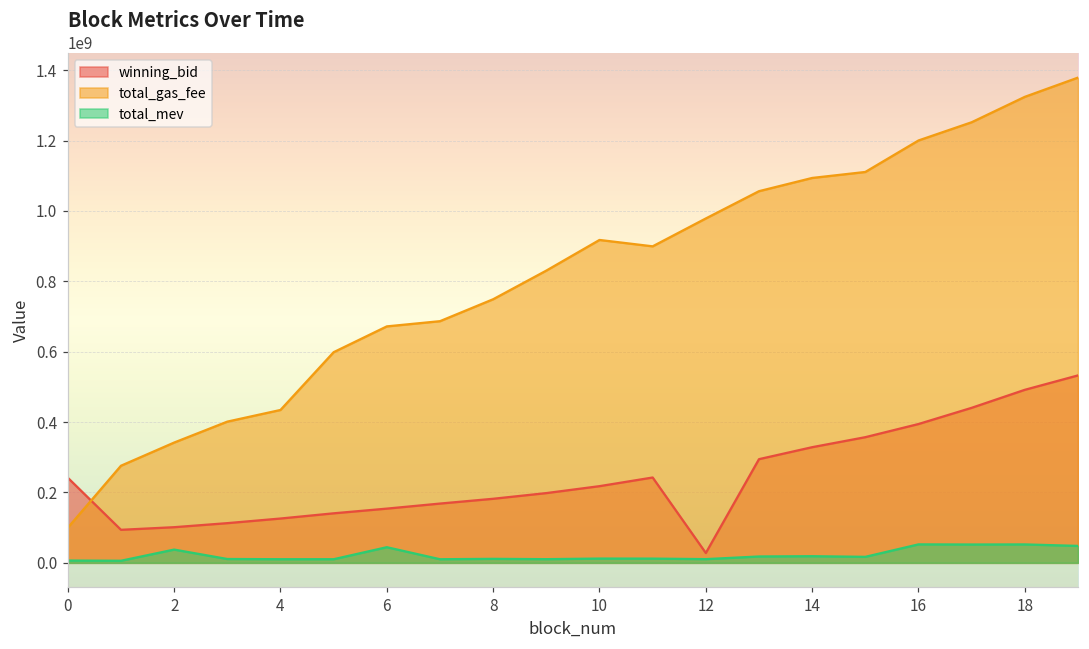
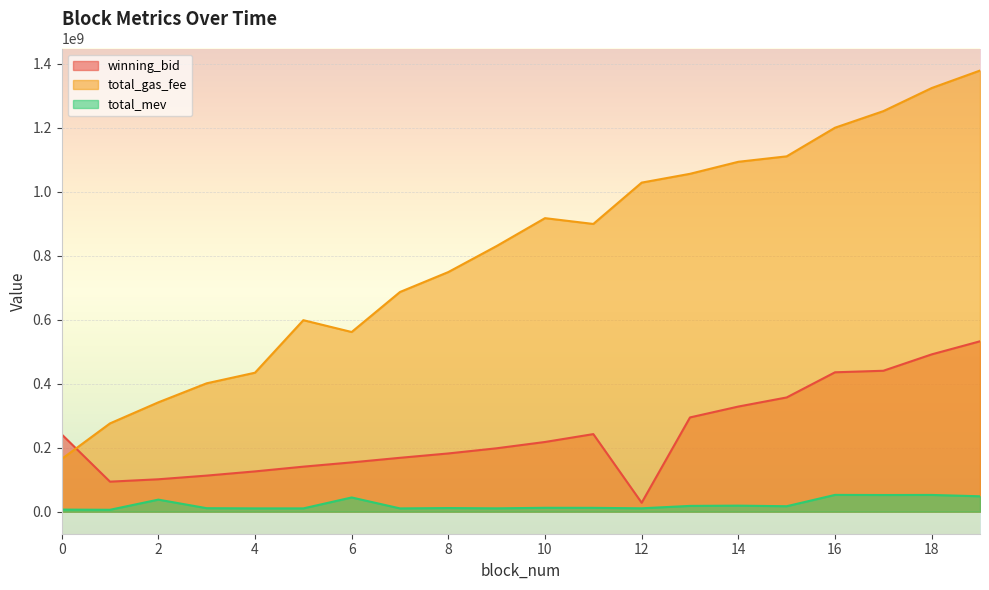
total_gas_fee, 0: 100000000 -> 160000000
total_gas_fee, 6: 670000000 -> 560000000
total_gas_fee, 12: 980000000 -> 1030000000
winning_bid, 16: 390000000 -> 440000000
